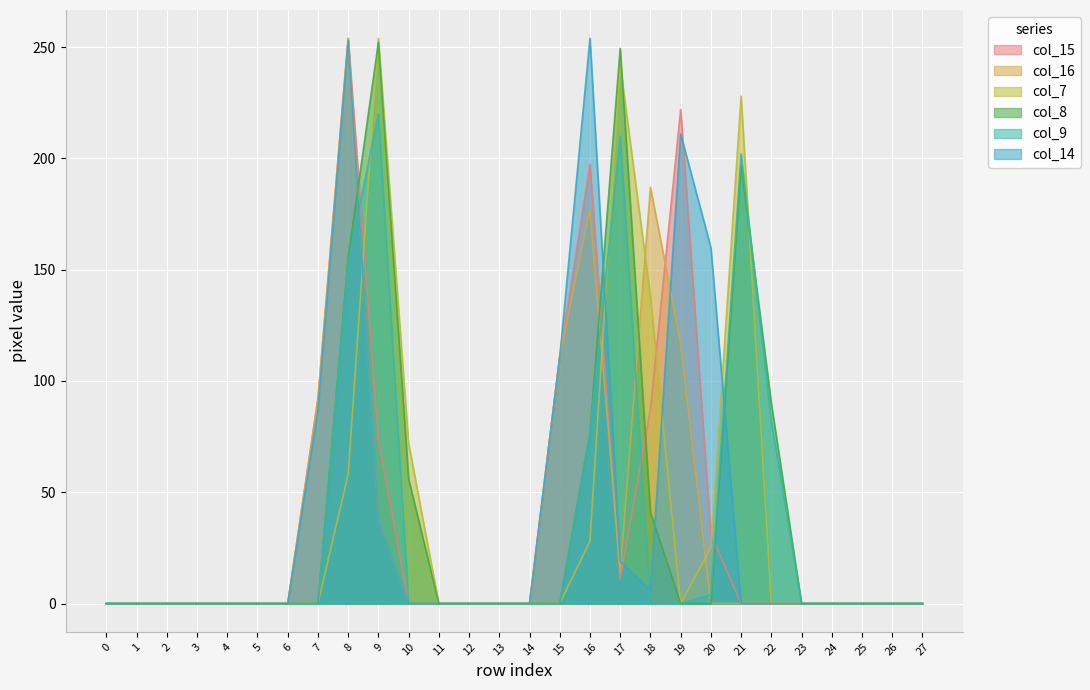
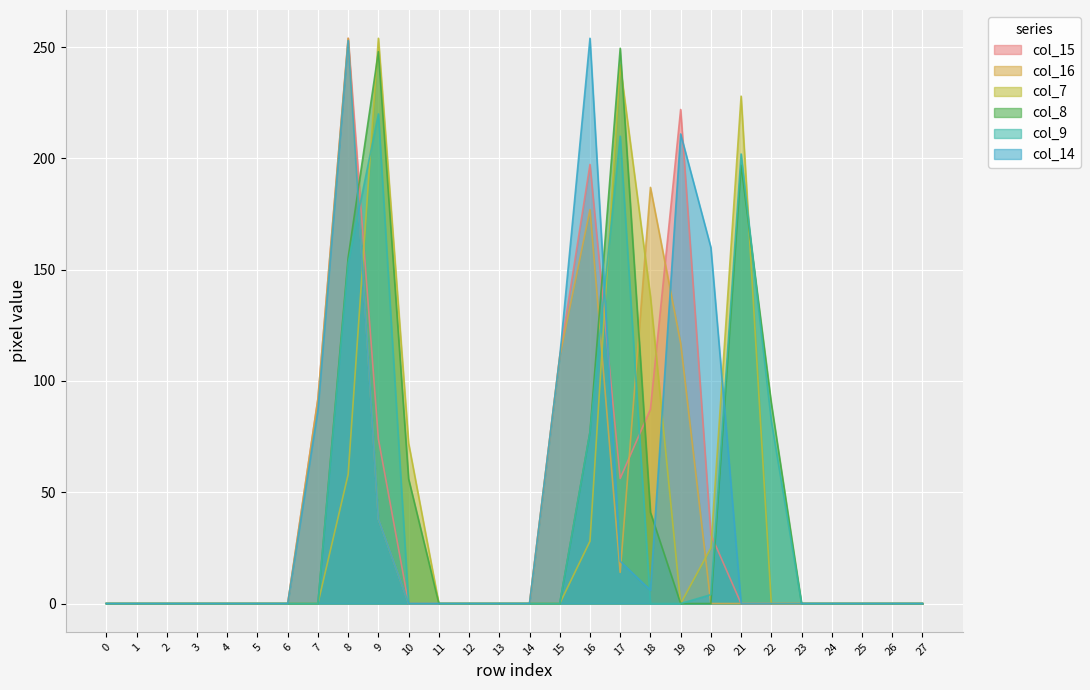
col_8, 9: 252 -> 248
col_15, 17: 11 -> 56
